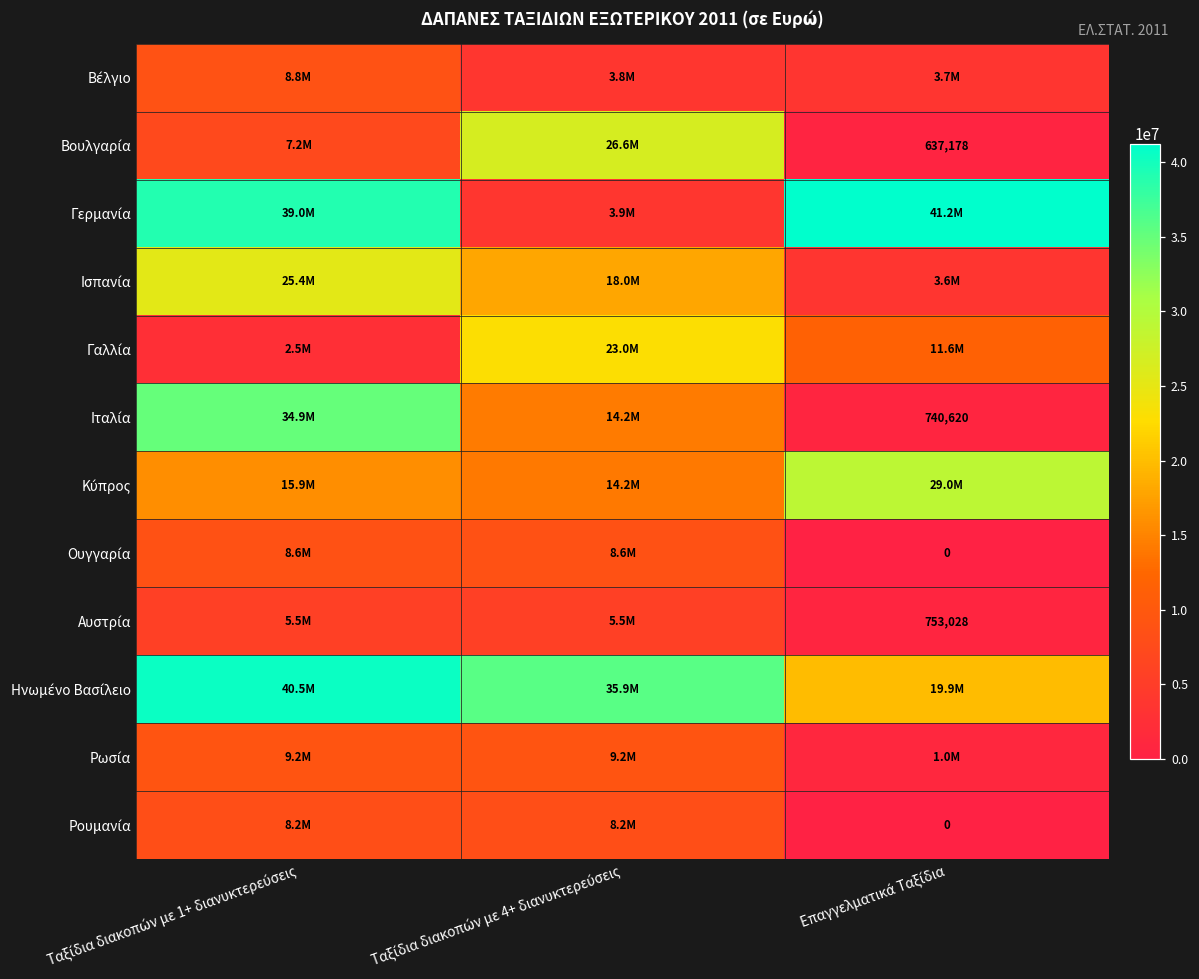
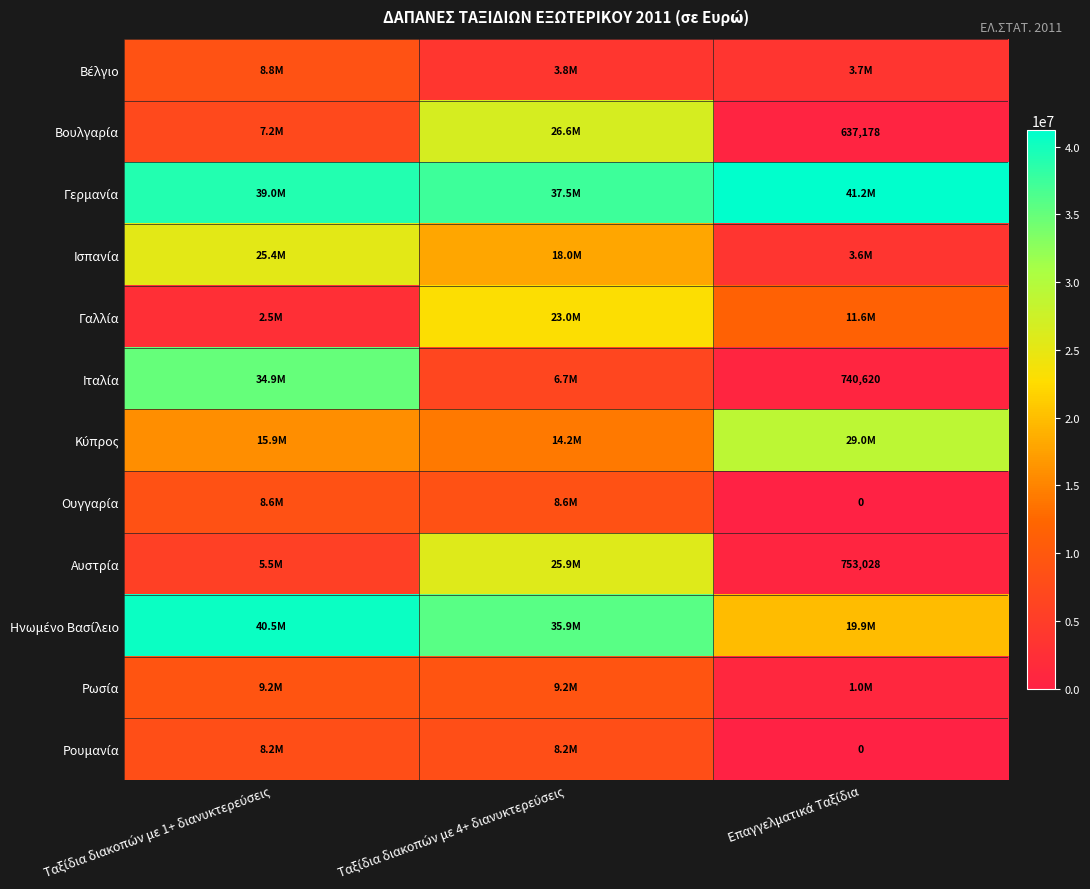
Γερμανία, Ταξίδια διακοπών με 4+ διανυκτερεύσεις: 3.9M -> 37.5M
Ιταλία, Ταξίδια διακοπών με 4+ διανυκτερεύσεις: 14.2M -> 6.7M
Αυστρία, Ταξίδια διακοπών με 4+ διανυκτερεύσεις: 5.5M -> 25.9M
